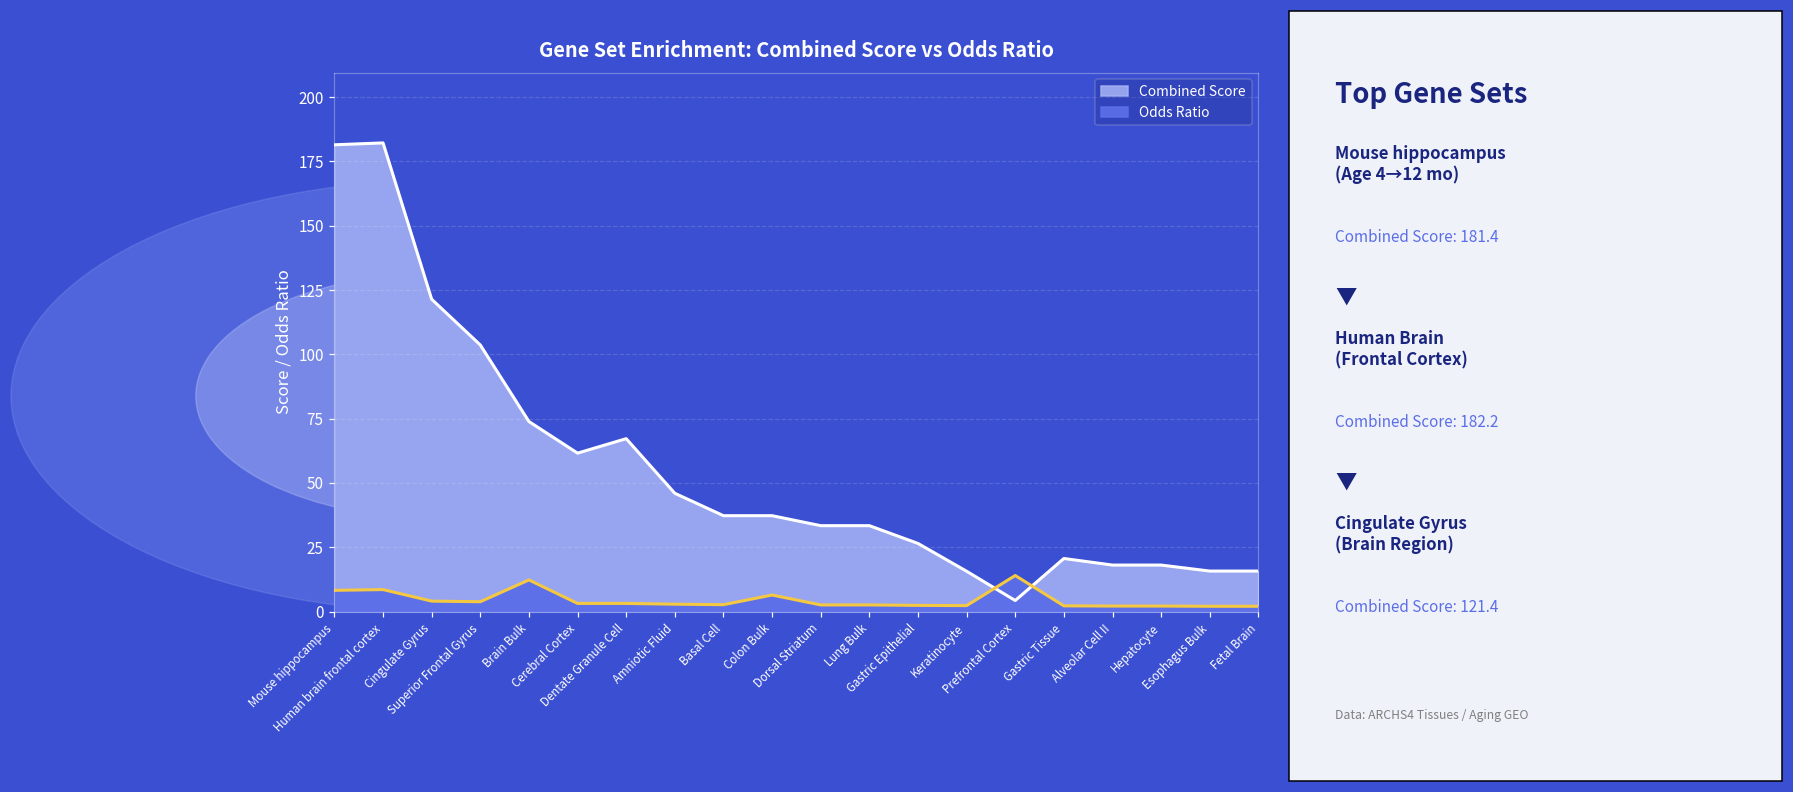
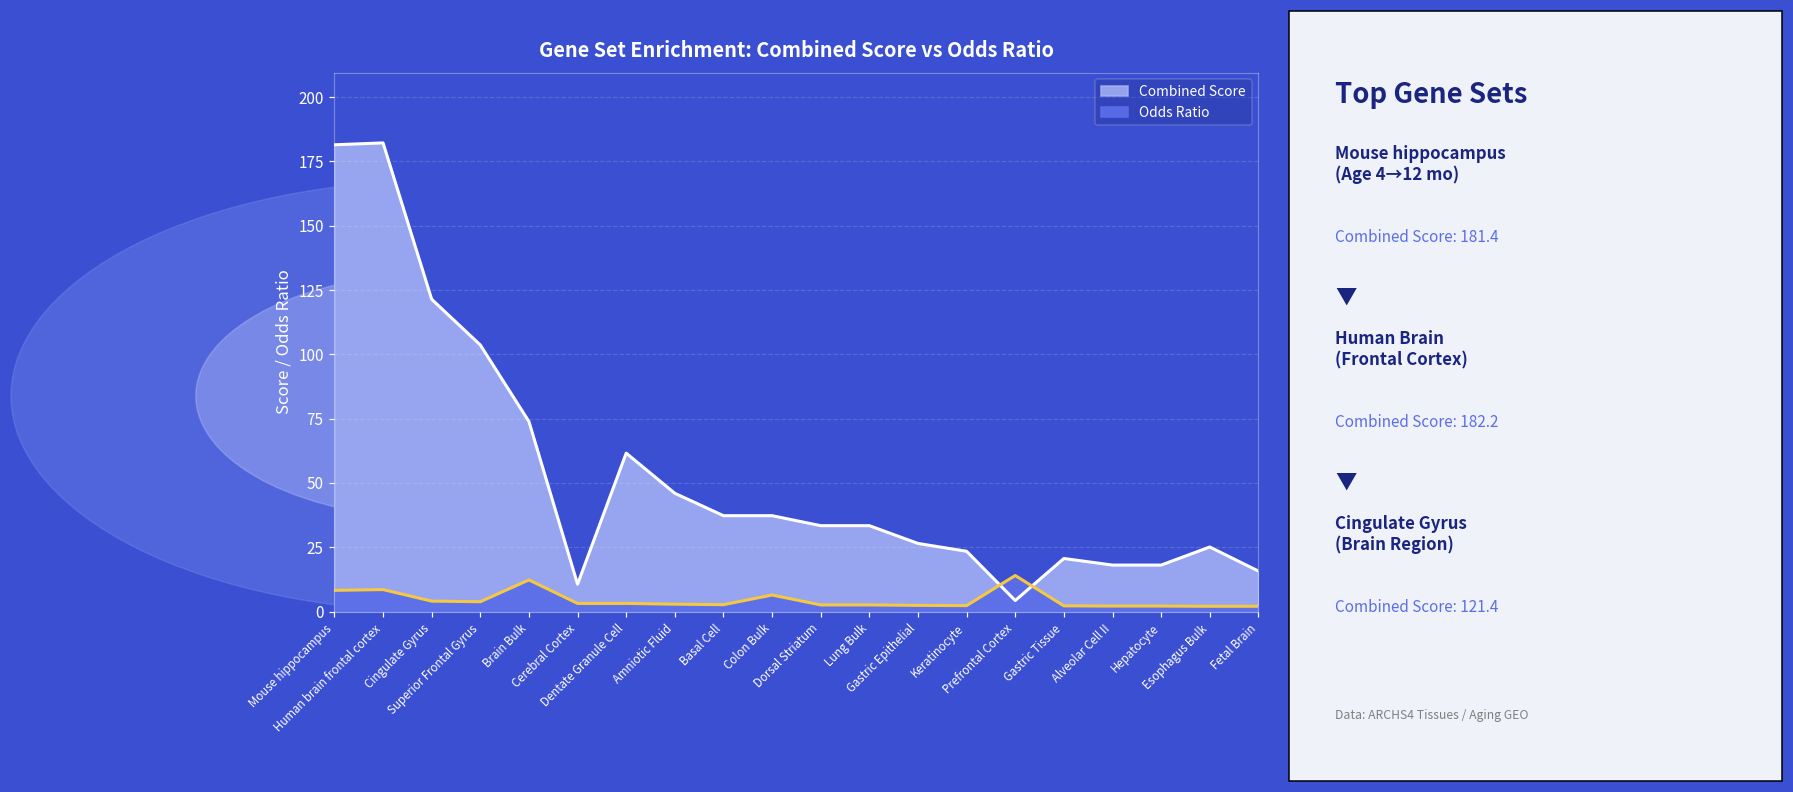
Combined Score, Cerebral Cortex: 62 -> 11
Combined Score, Dentate Granule Cell: 67 -> 62
Combined Score, Keratinocyte: 16 -> 23
Combined Score, Esophagus Bulk: 16 -> 25
